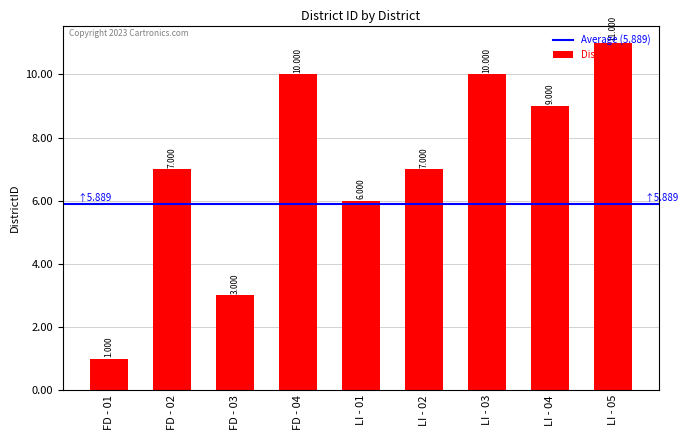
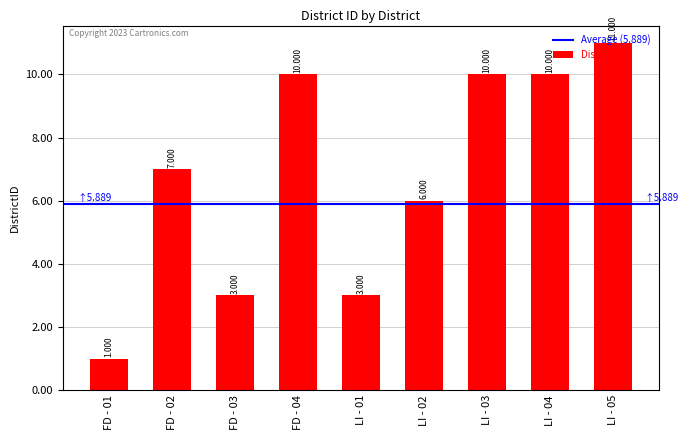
LI - 01: 6.000 -> 3.000
LI - 02: 7.000 -> 6.000
LI - 04: 9.000 -> 10.000
